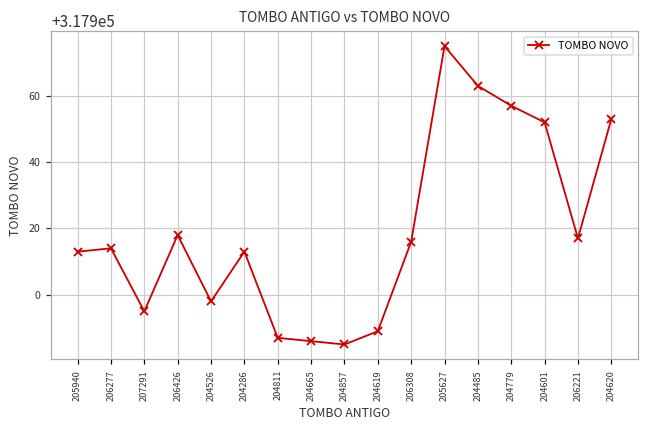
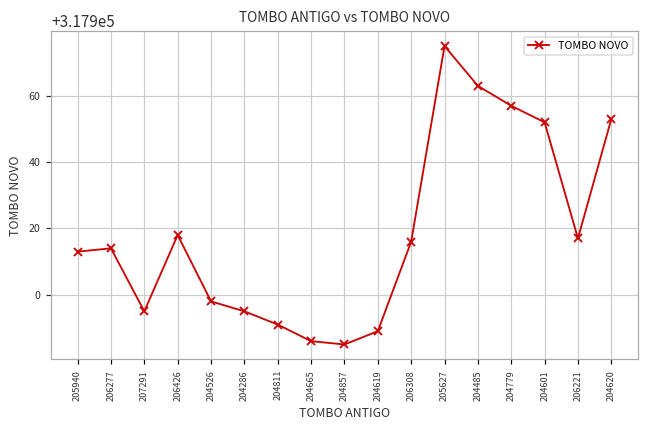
204286: 317913 -> 317895
204811: 317887 -> 317891
